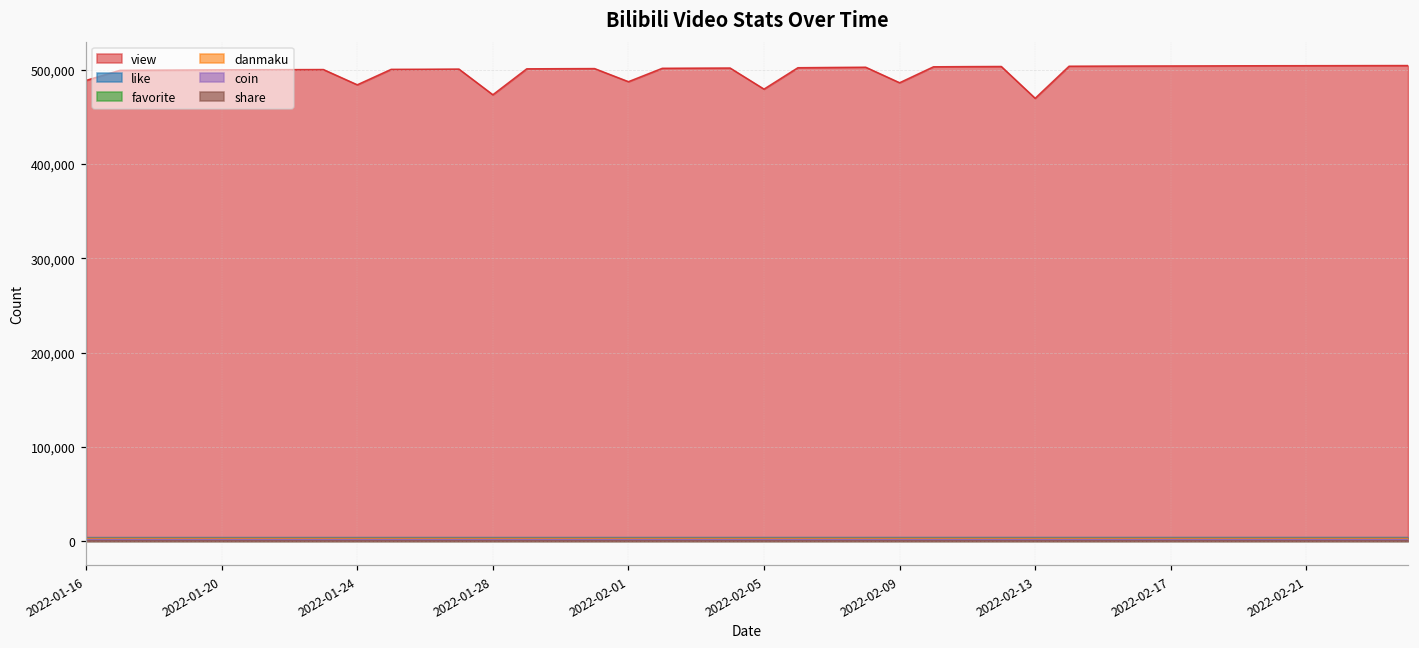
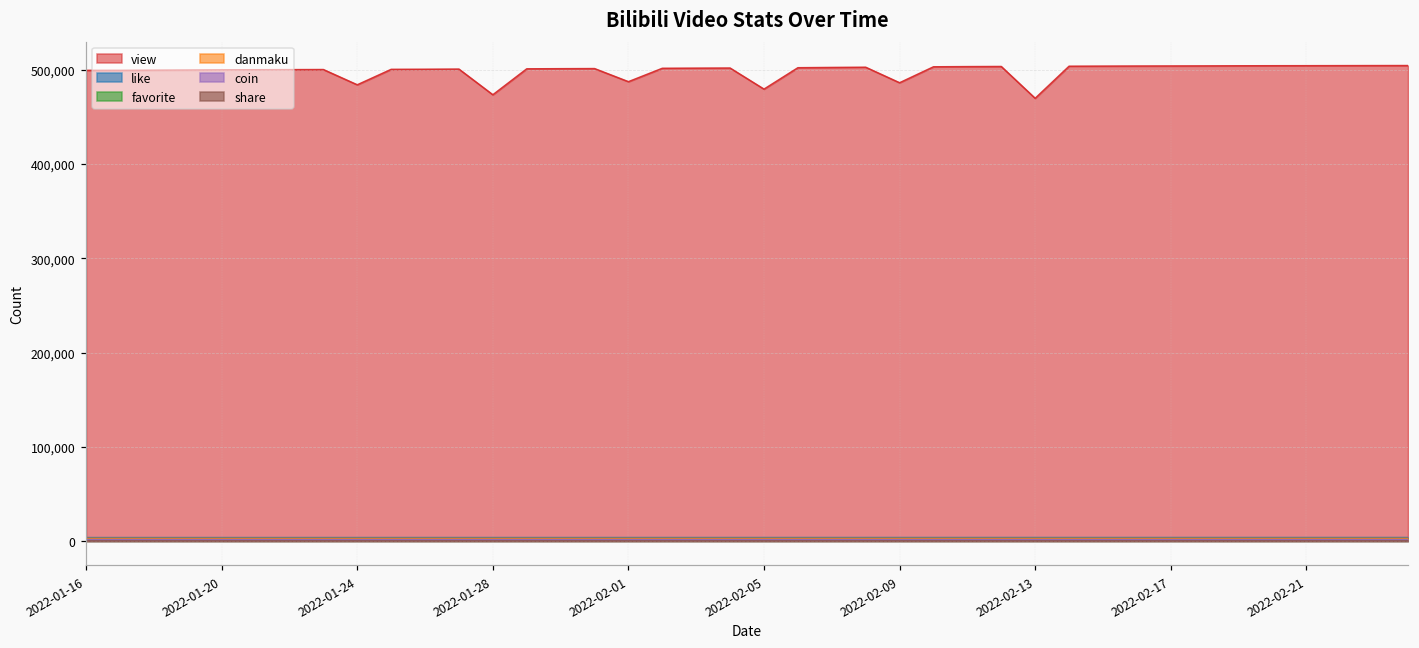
view, 2022-01-16: 490,000 -> 500,000
